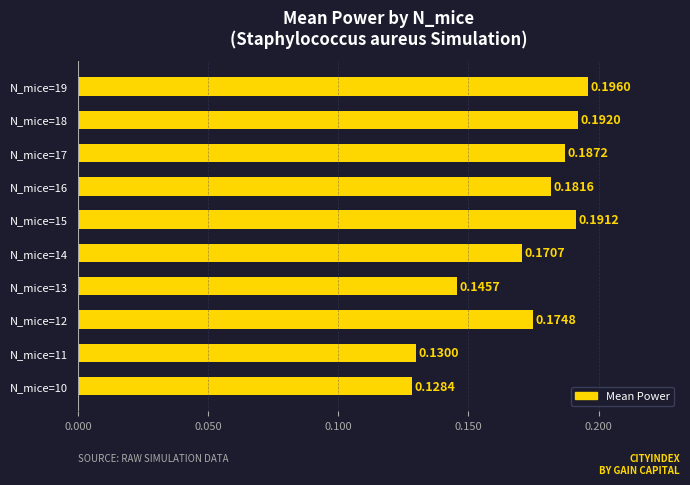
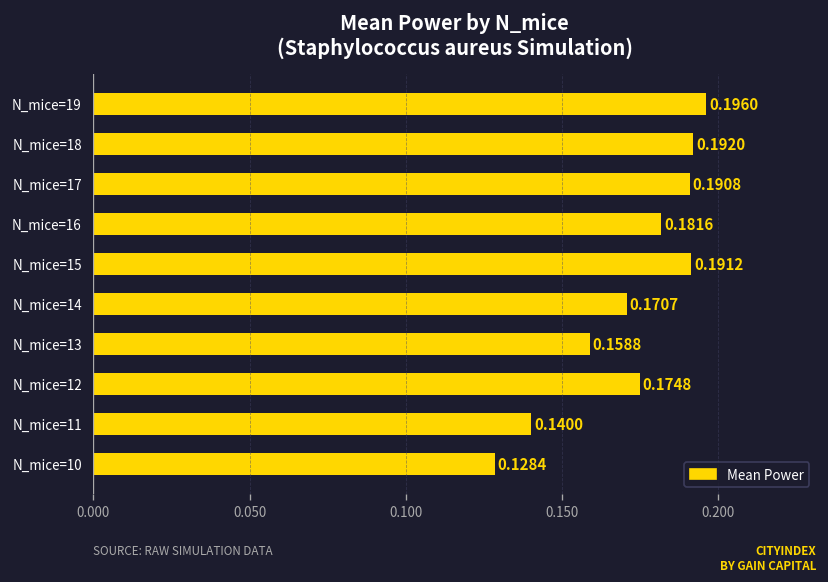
N_mice=17: 0.1872 -> 0.1908
N_mice=13: 0.1457 -> 0.1588
N_mice=11: 0.1300 -> 0.1400
